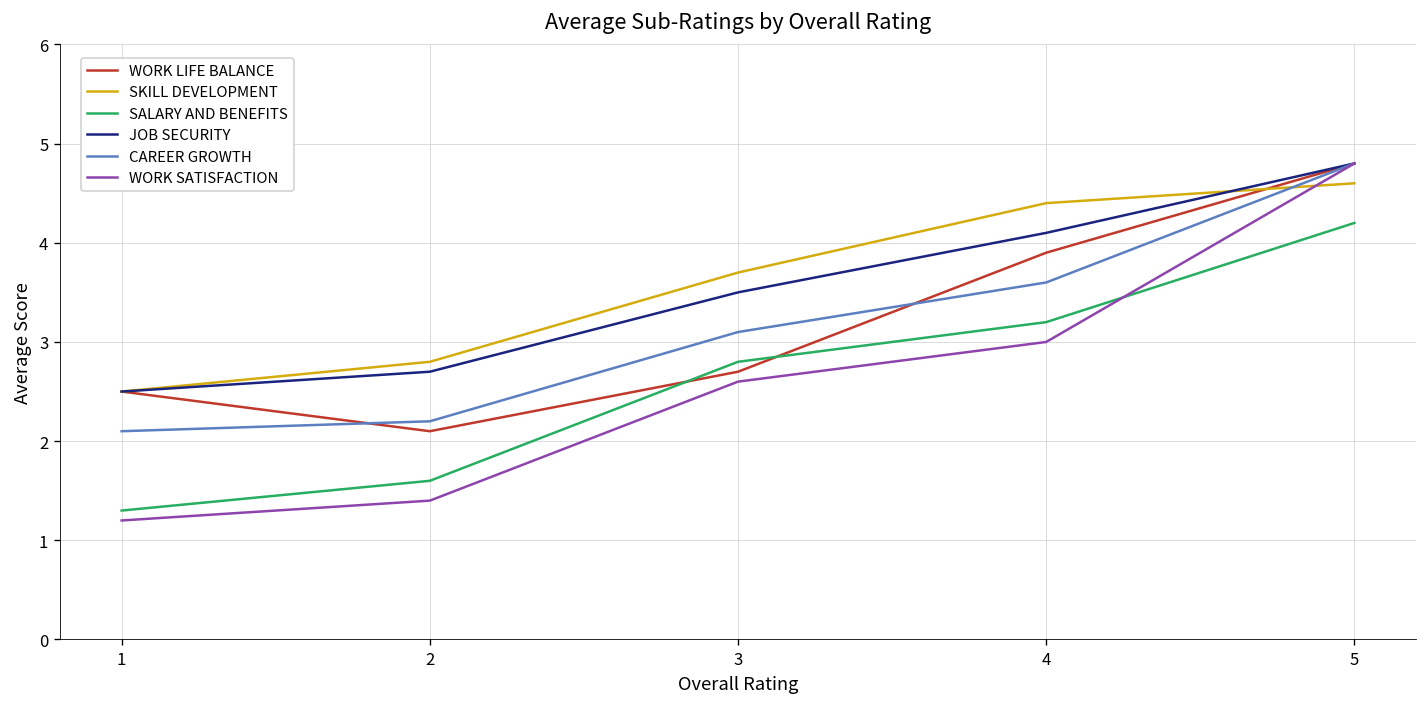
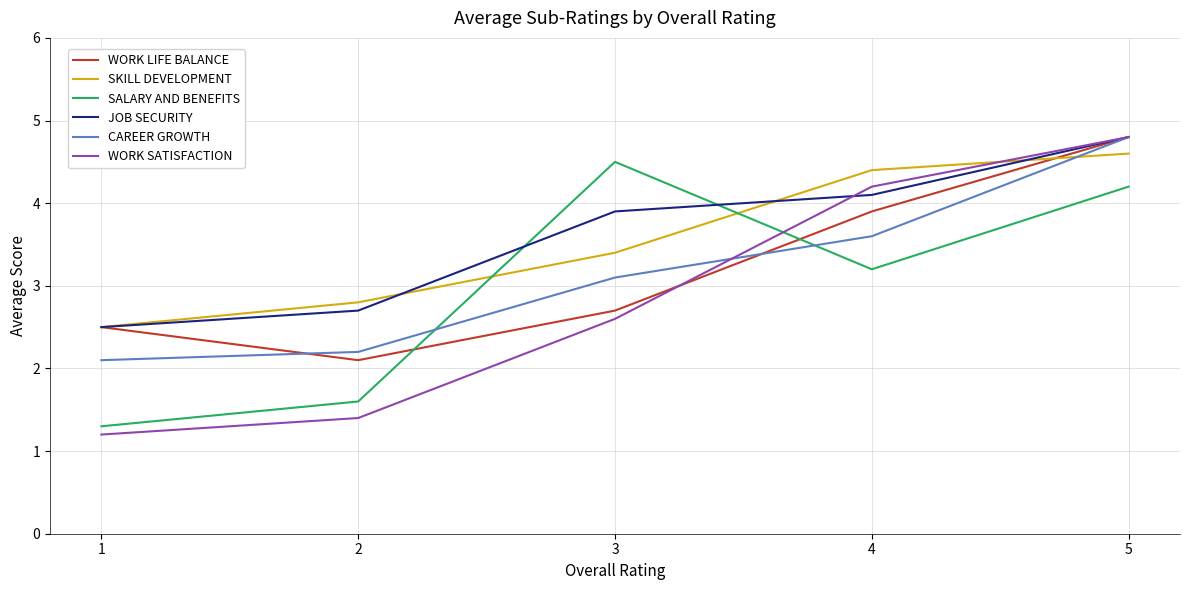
SKILL DEVELOPMENT, 3: 3.7 -> 3.4
SALARY AND BENEFITS, 3: 2.8 -> 4.5
JOB SECURITY, 3: 3.5 -> 3.9
WORK SATISFACTION, 4: 3.0 -> 4.2
